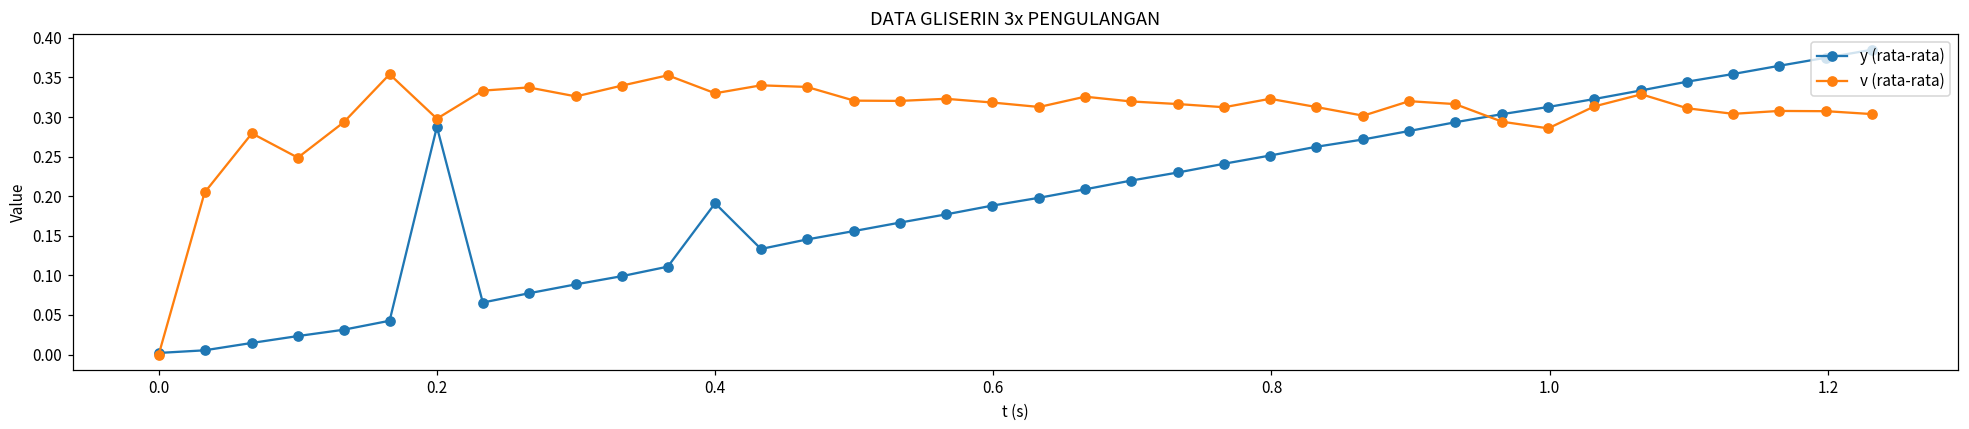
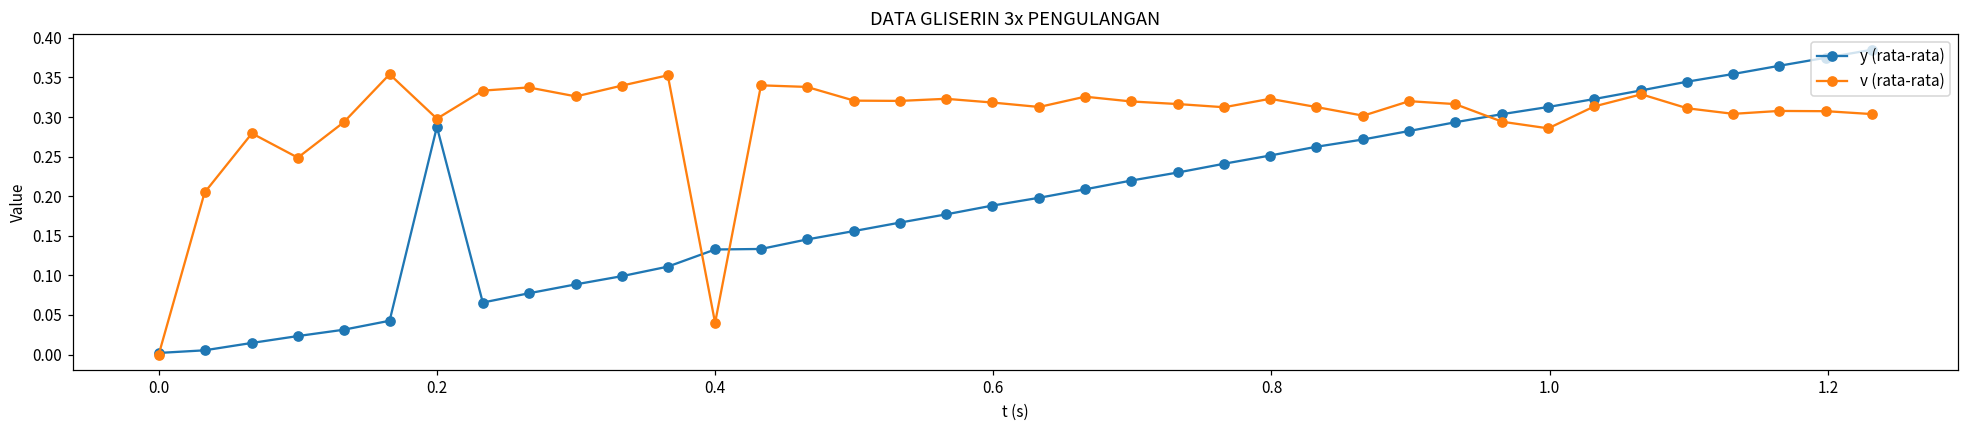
y (rata-rata), 0.4: 0.19 -> 0.13
v (rata-rata), 0.4: 0.33 -> 0.04
